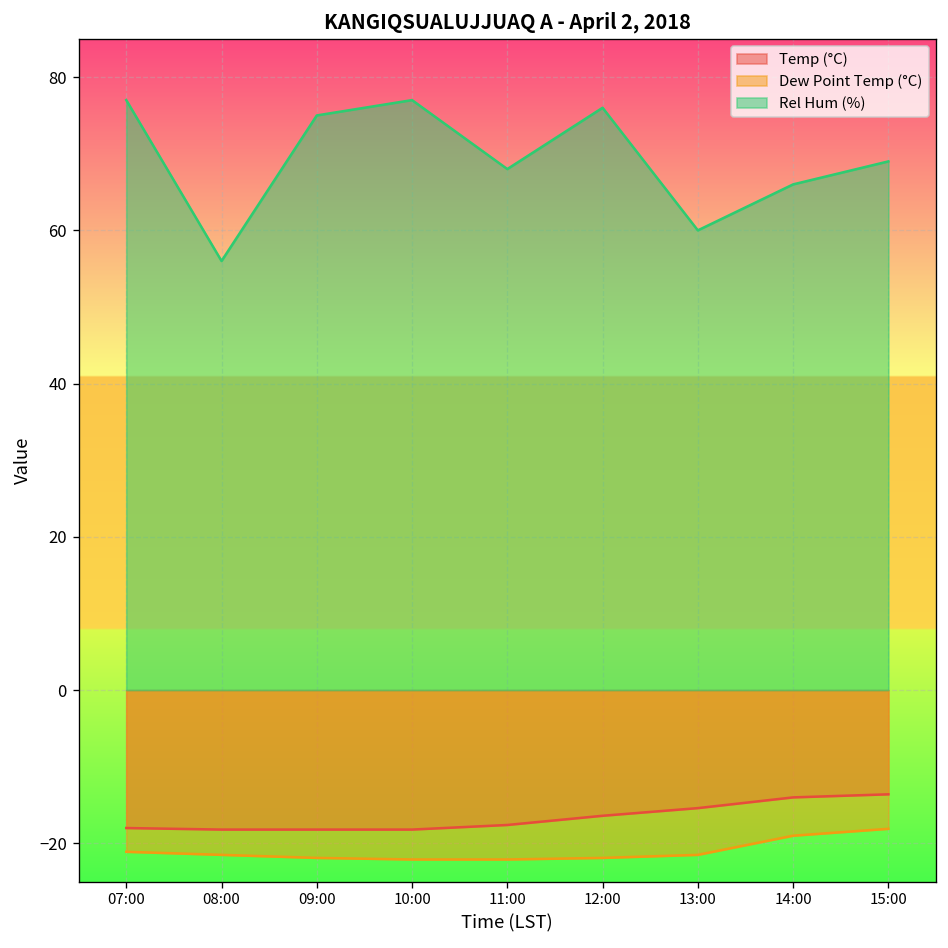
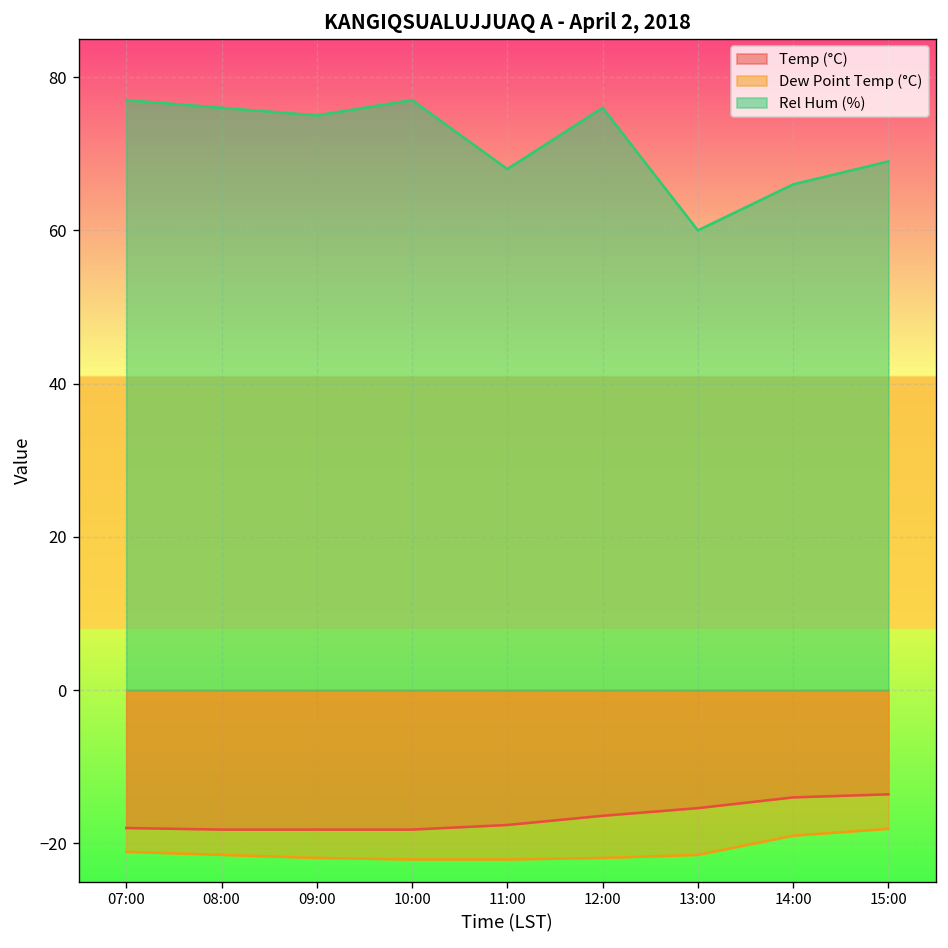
Rel Hum (%), 08:00: 56 -> 76
